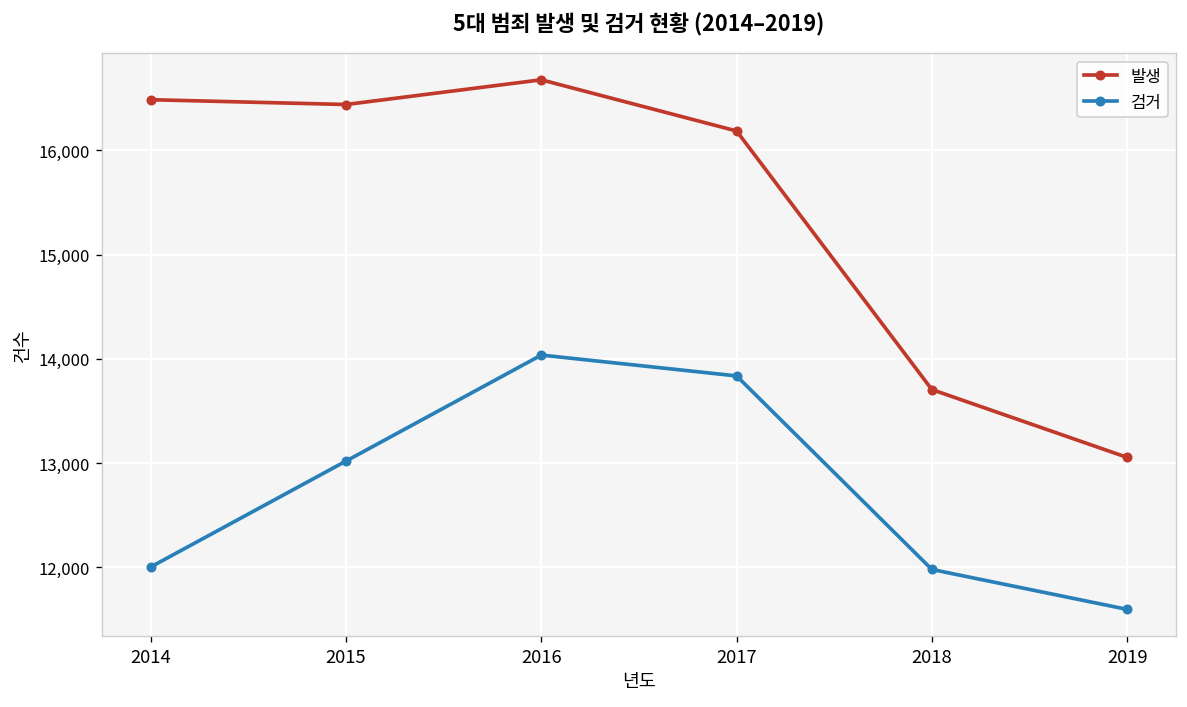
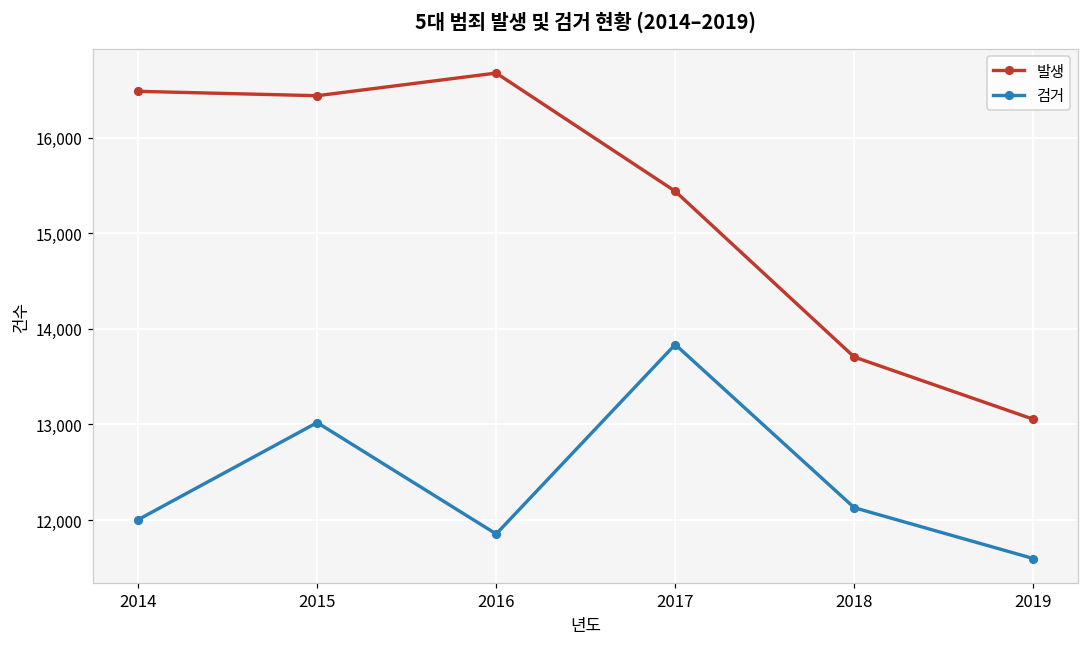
검거, 2016: 14,000 -> 11,900
발생, 2017: 16,200 -> 15,400
검거, 2018: 12,000 -> 12,100
